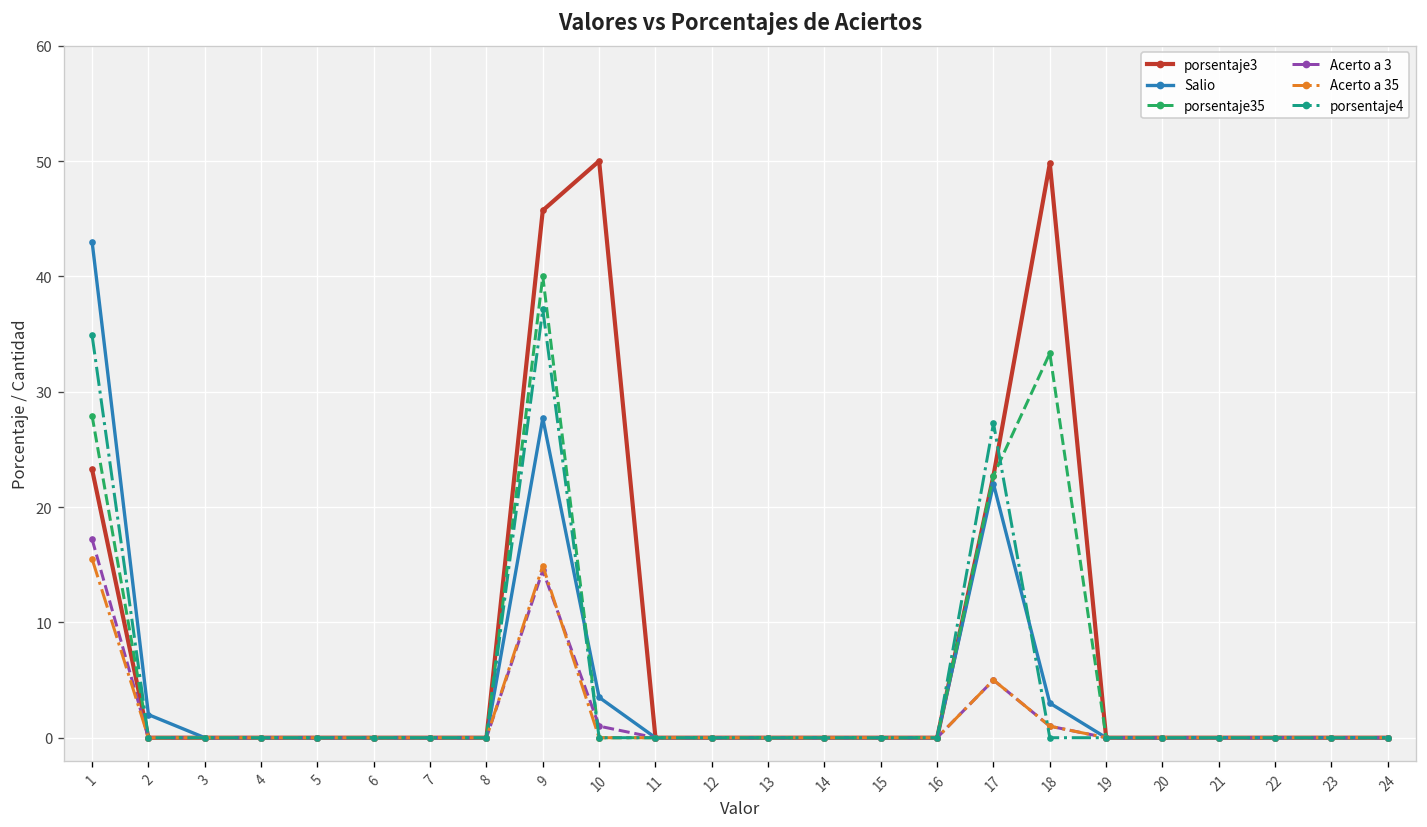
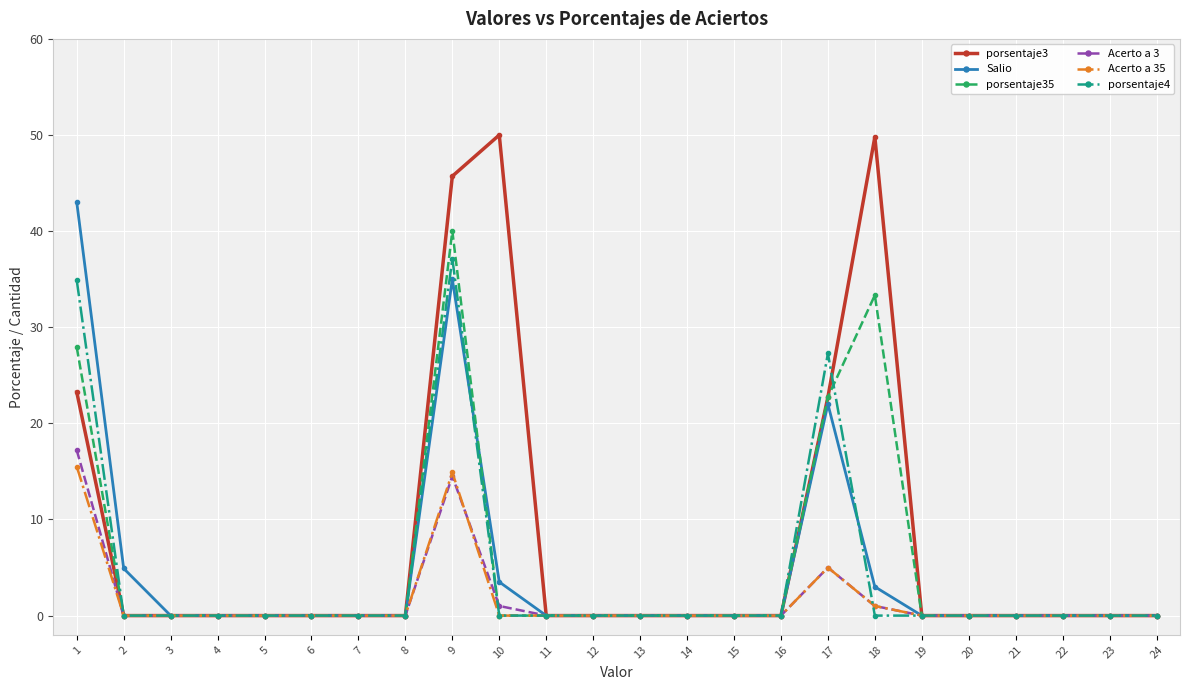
Salio, 2: 2 -> 5
Salio, 9: 28 -> 35
